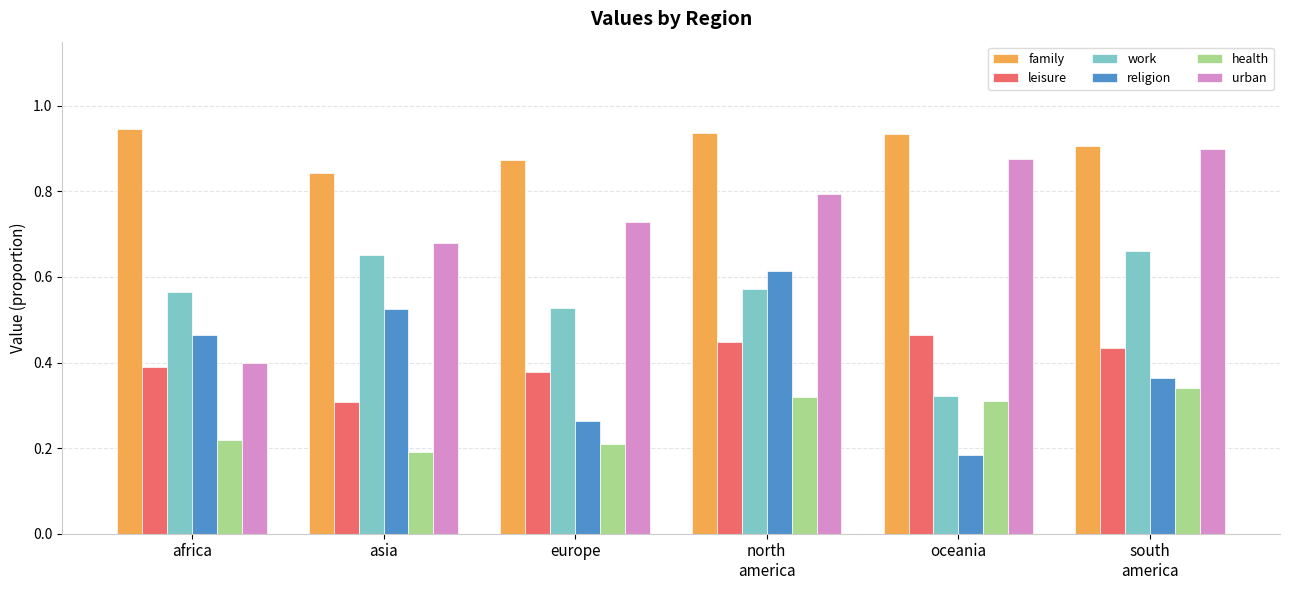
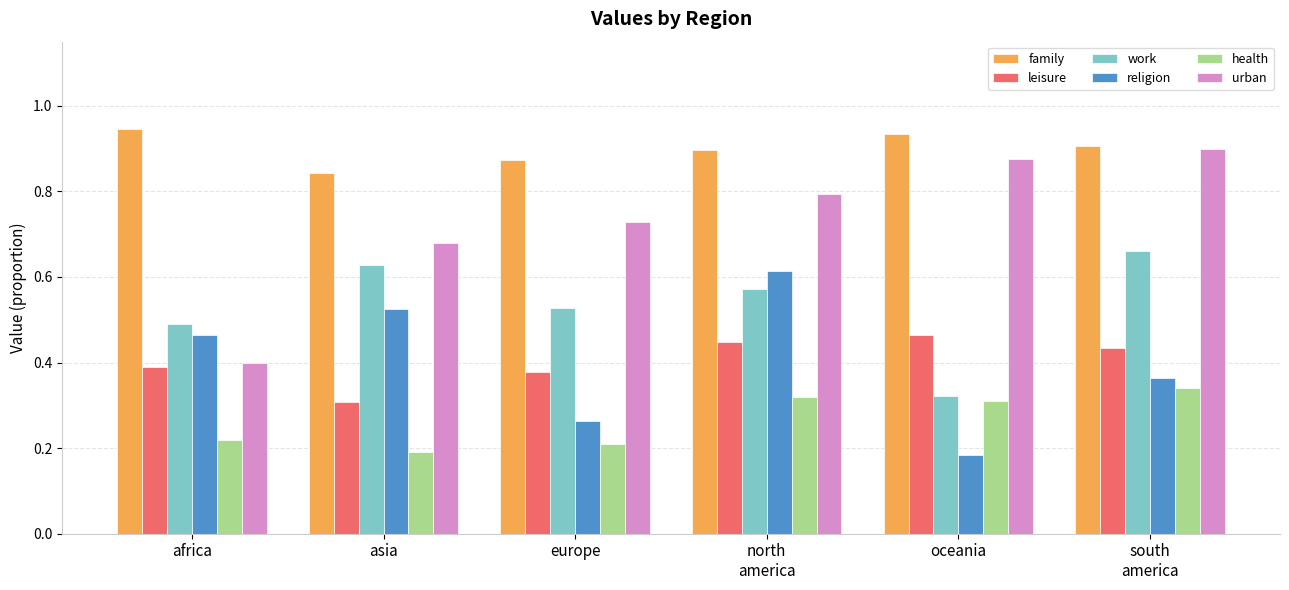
work, africa: 0.57 -> 0.49
work, asia: 0.65 -> 0.63
family, north america: 0.94 -> 0.90
